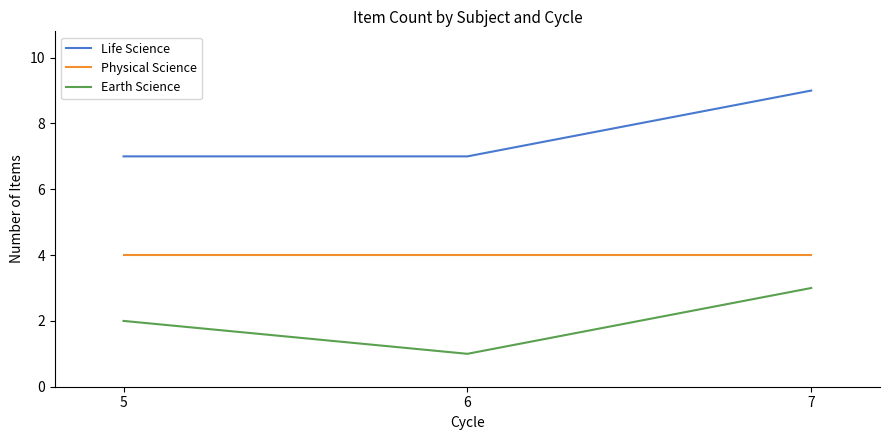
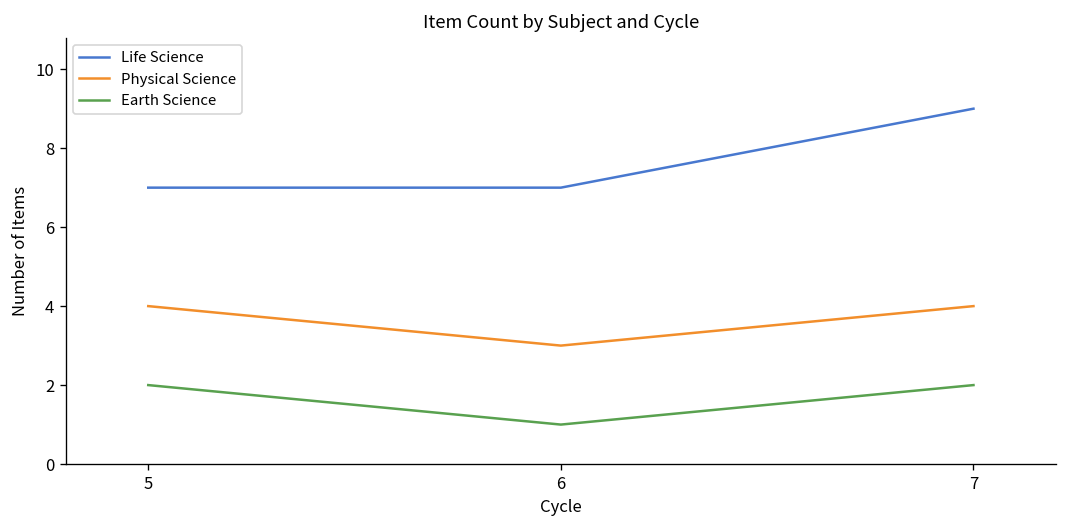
Physical Science, 6: 4 -> 3
Earth Science, 7: 3 -> 2
